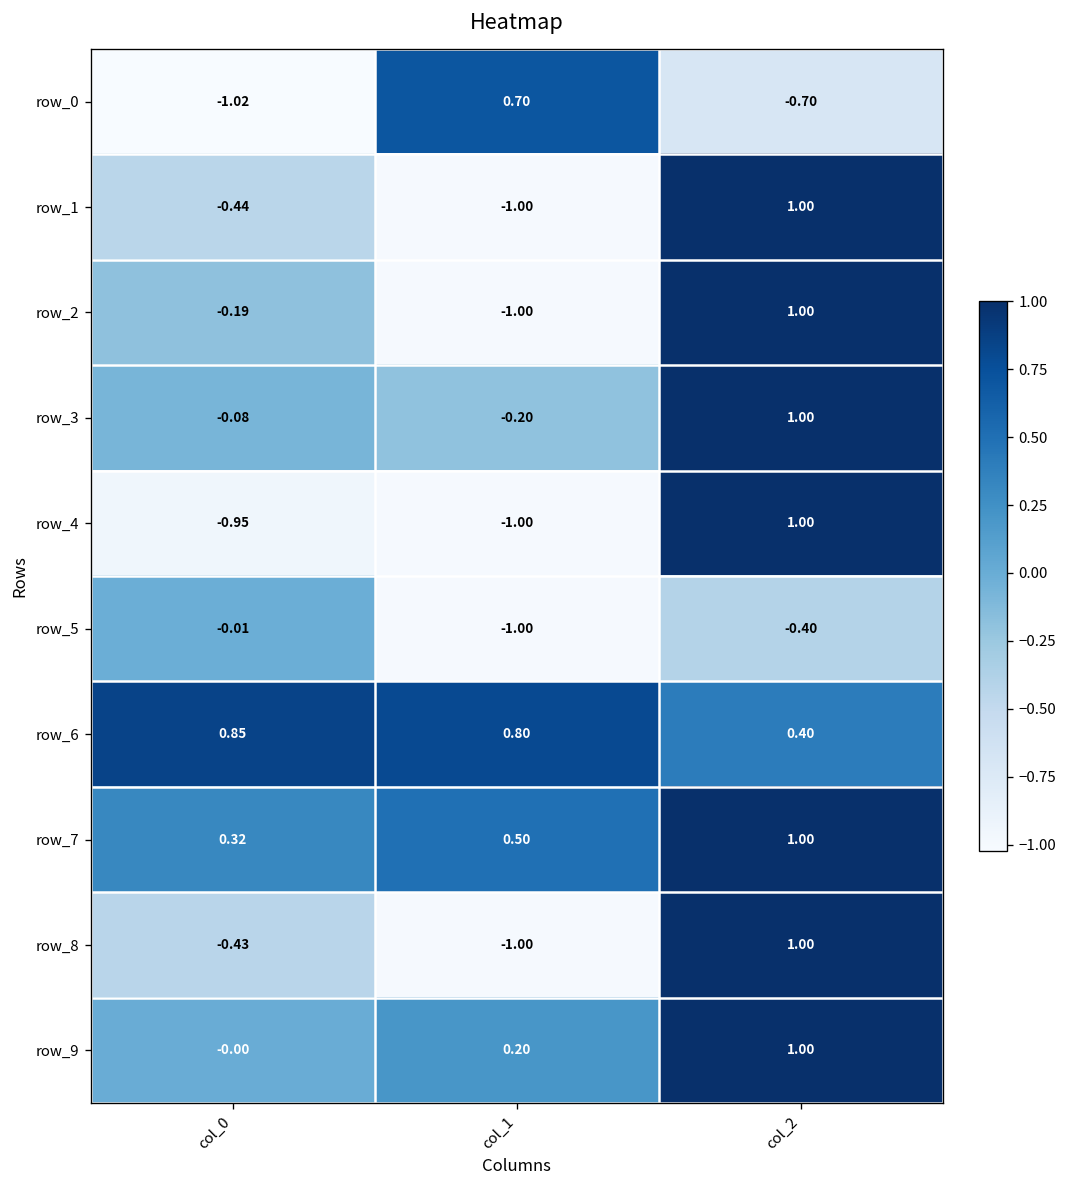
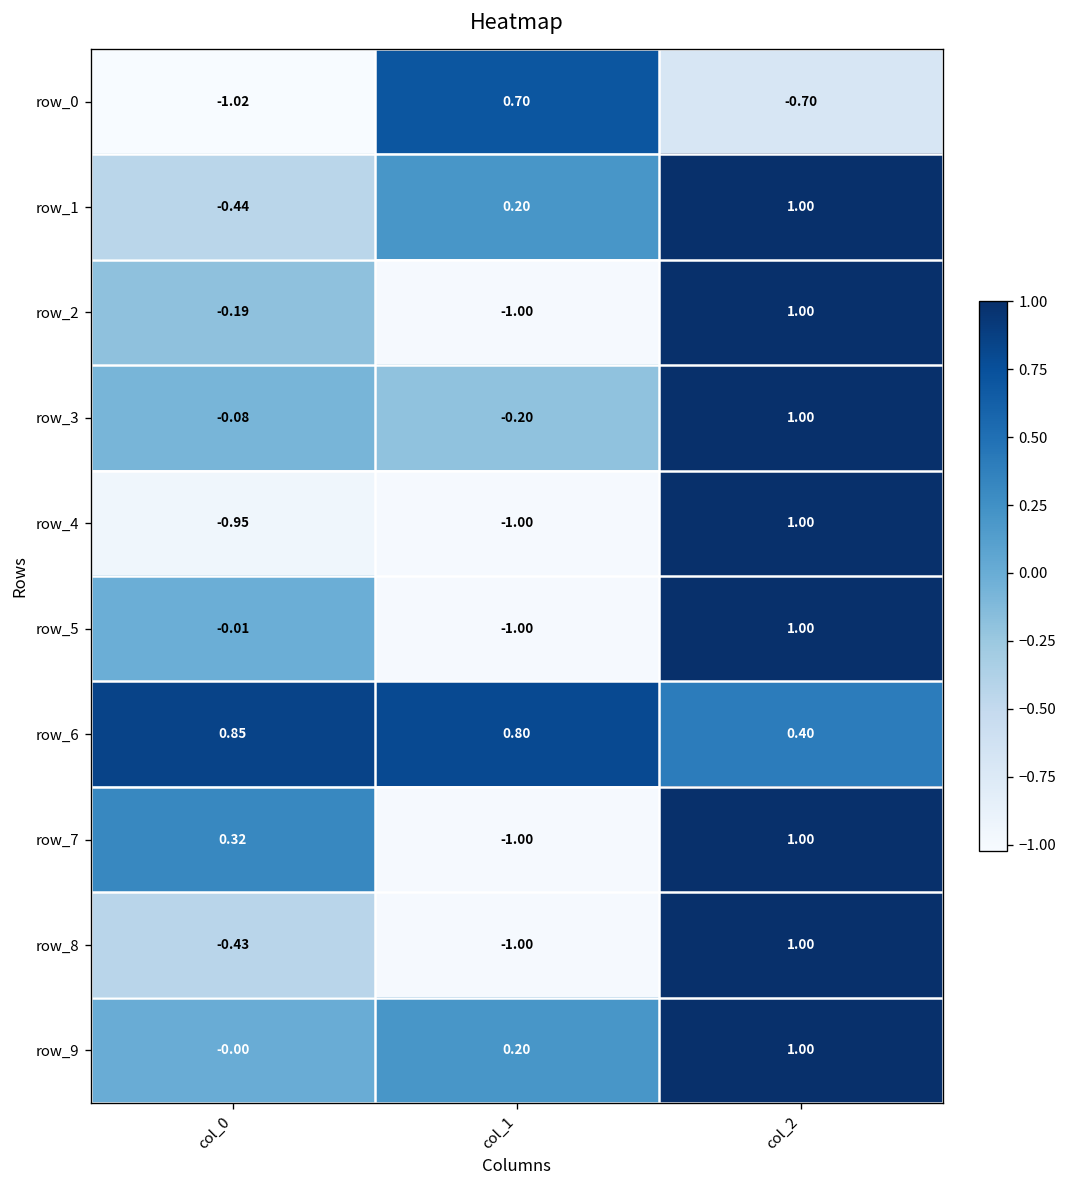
row_1, col_1: -1.00 -> 0.20
row_5, col_2: -0.40 -> 1.00
row_7, col_1: 0.50 -> -1.00
